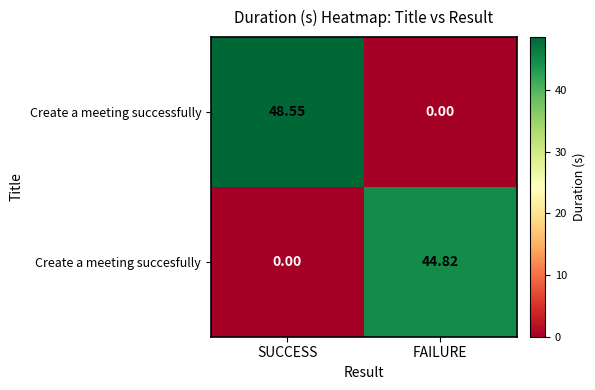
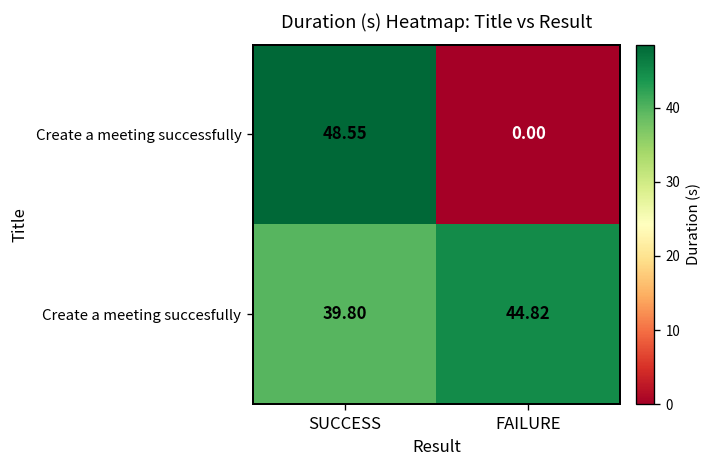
Create a meeting succesfully, SUCCESS: 0.00 -> 39.80
